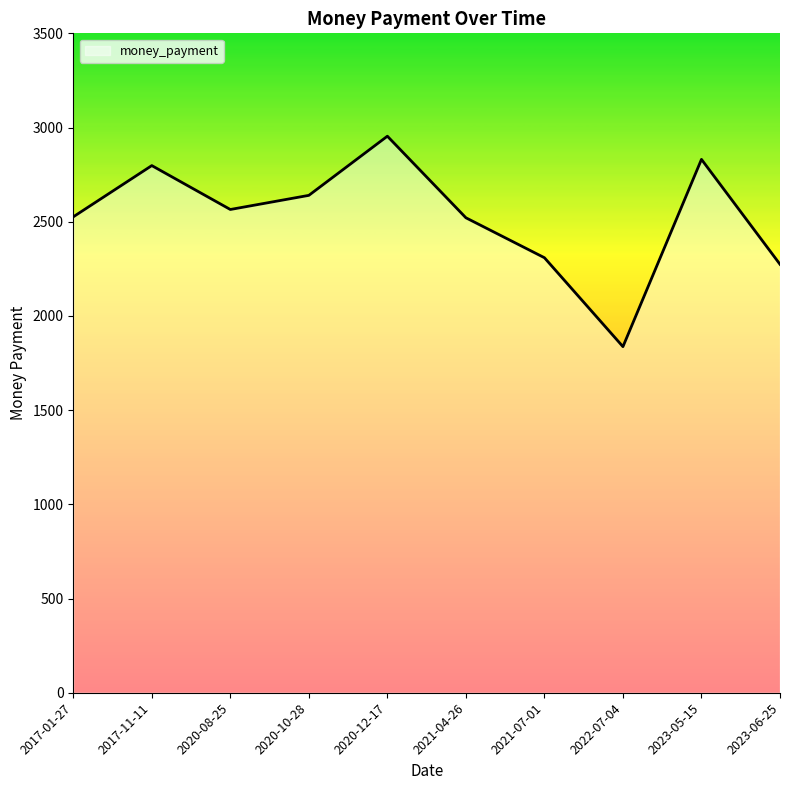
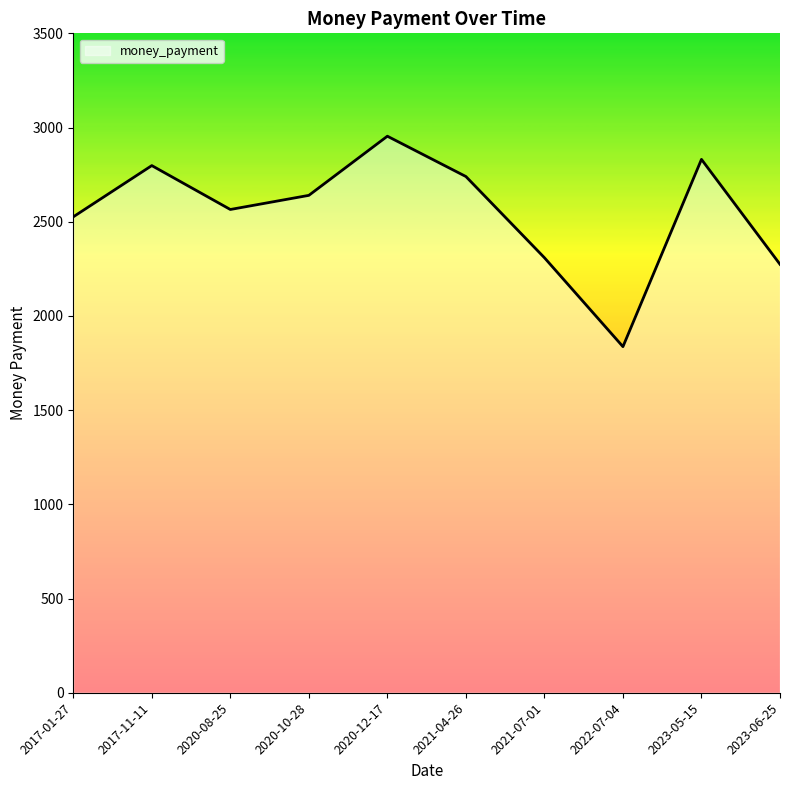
2021-04-26: 2520 -> 2740
